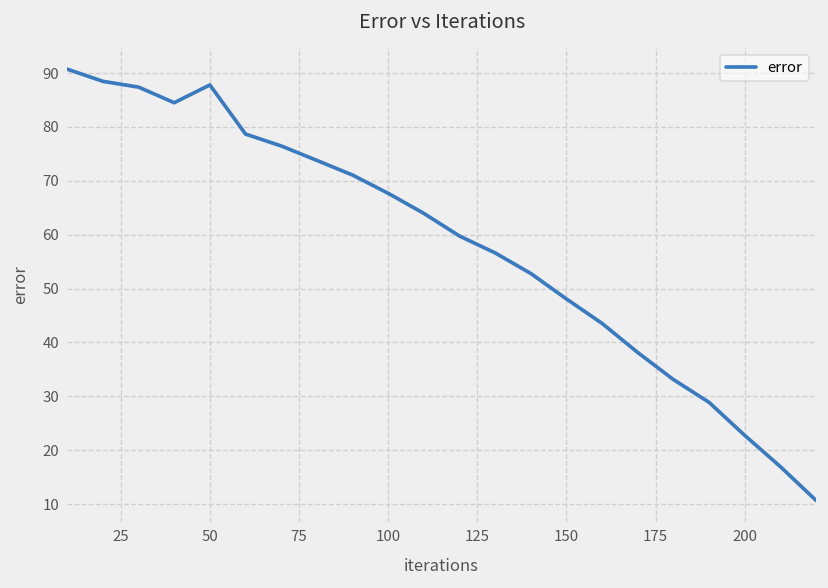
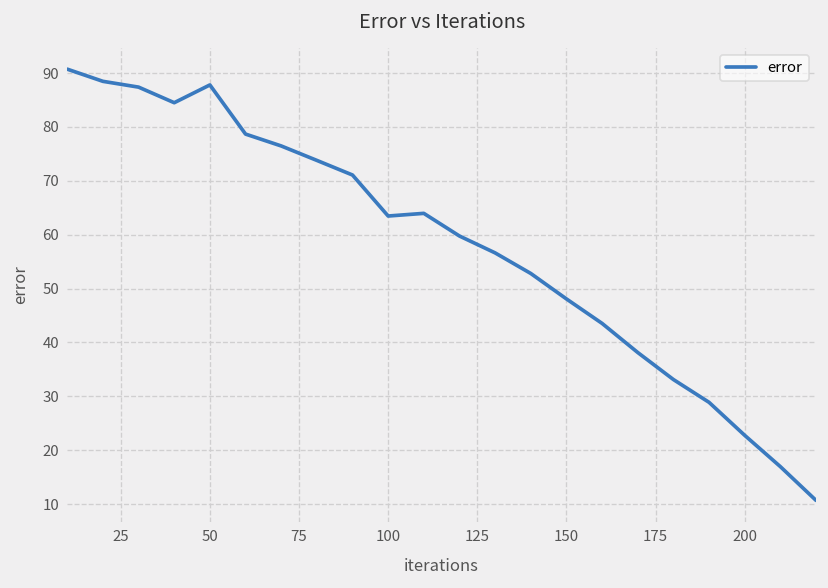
100: 68 -> 63
